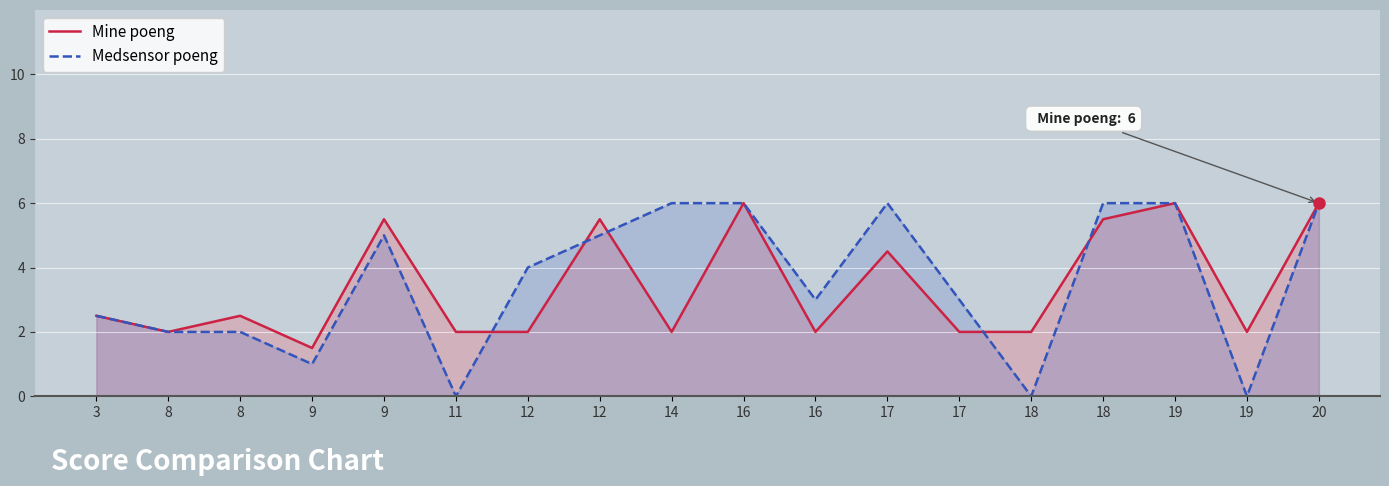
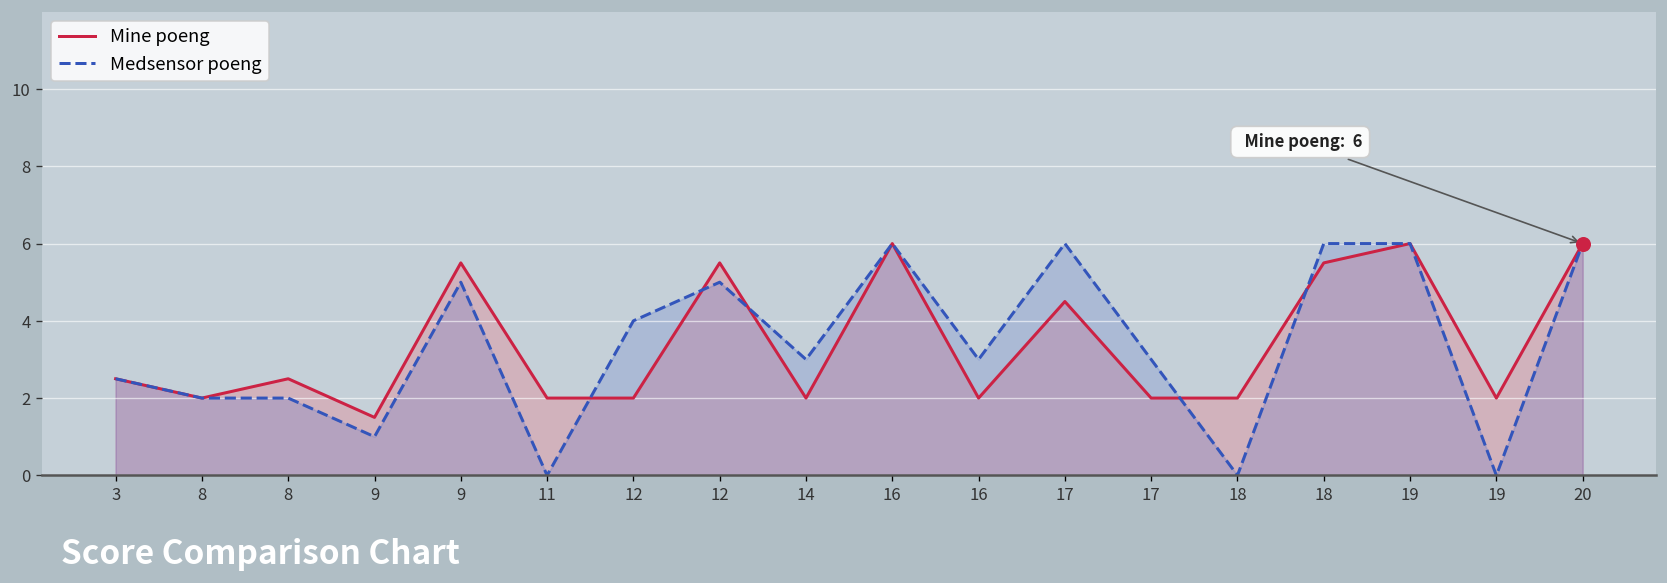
Medsensor poeng, 14: 6 -> 3
